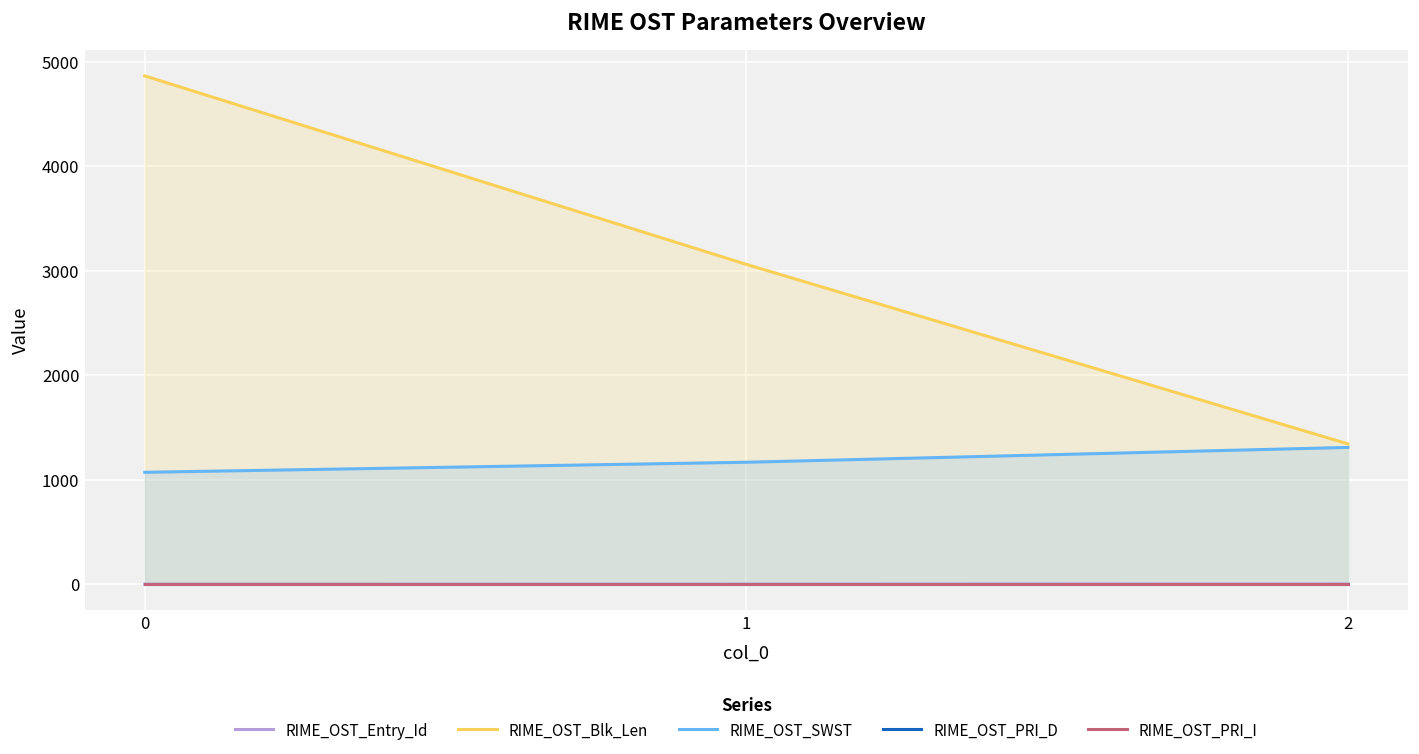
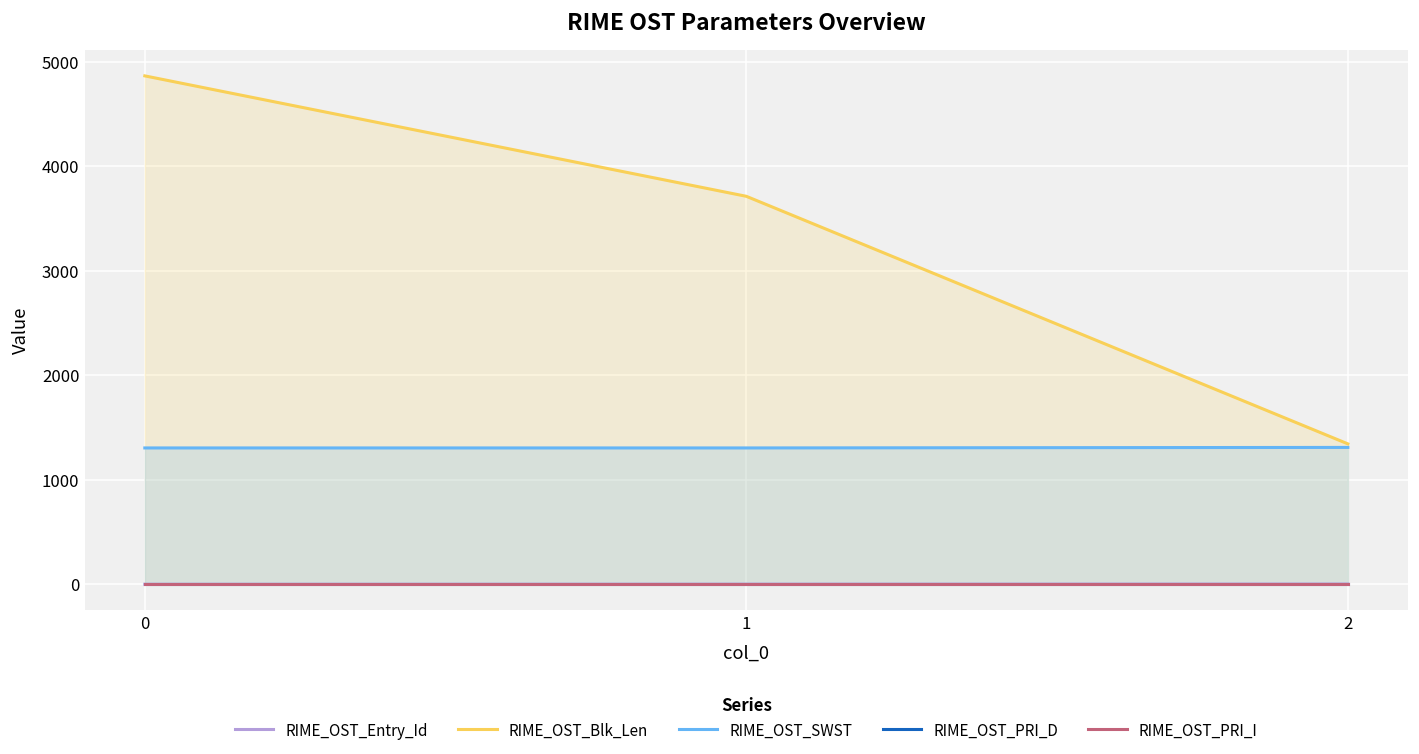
RIME_OST_SWST, 0: 1100 -> 1300
RIME_OST_Blk_Len, 1: 3100 -> 3700
RIME_OST_SWST, 1: 1200 -> 1300
